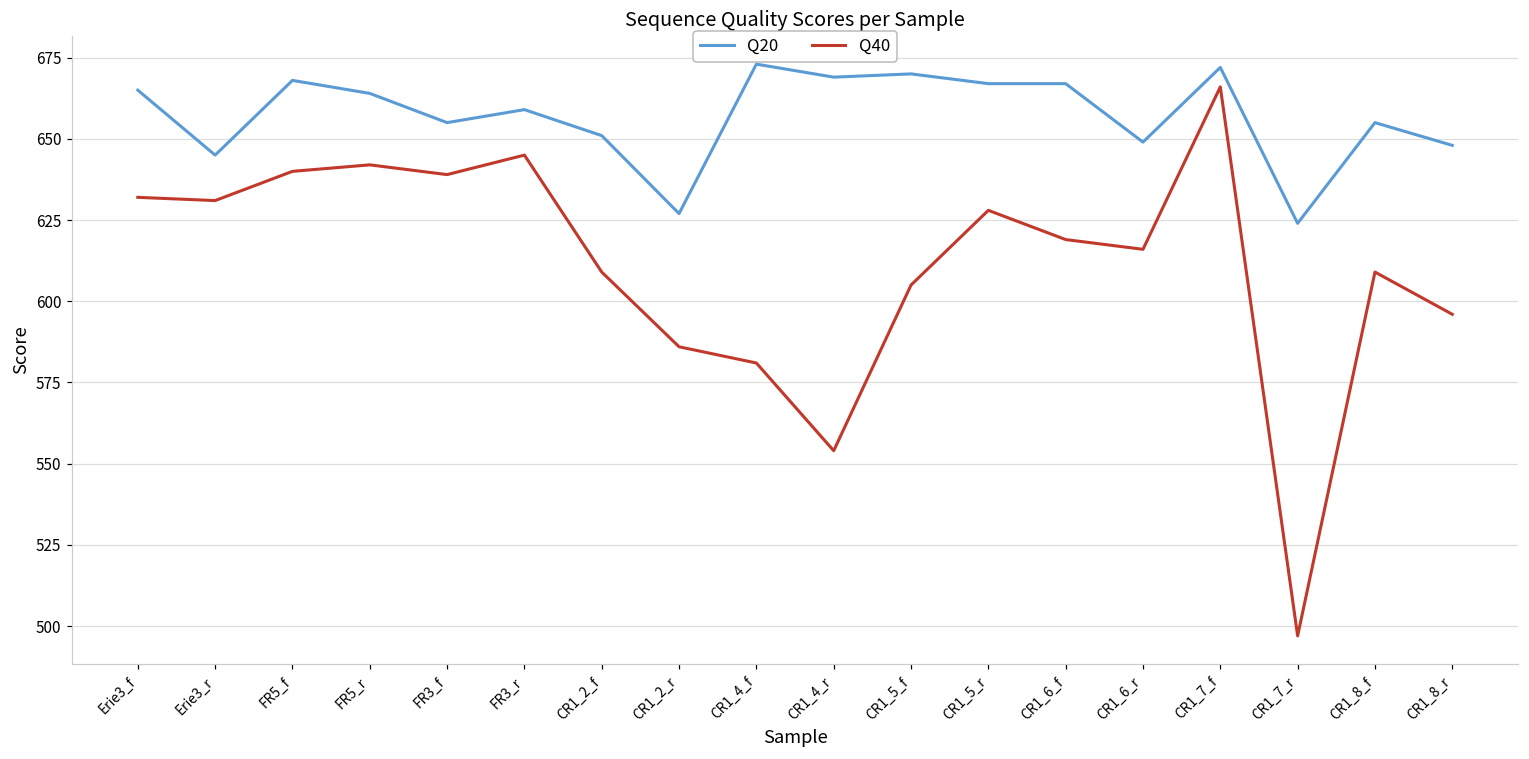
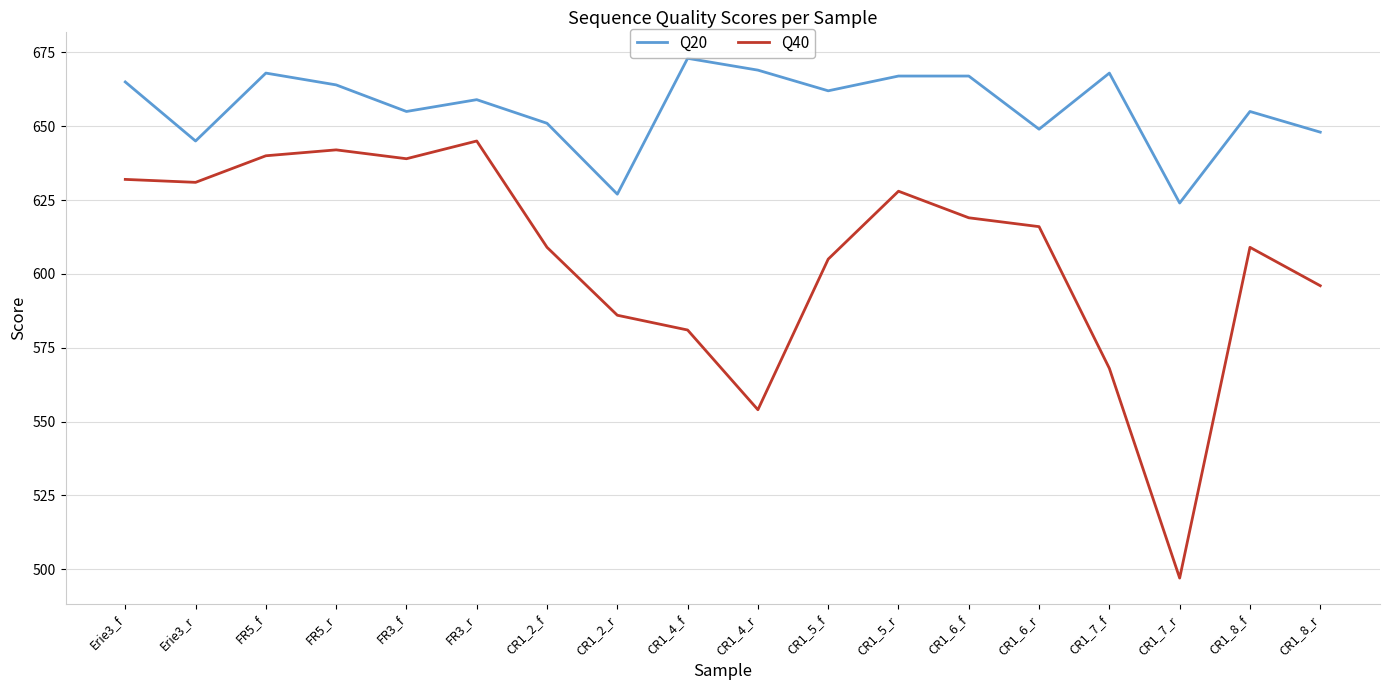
Q20, CR1_5_f: 670 -> 662
Q20, CR1_7_f: 672 -> 668
Q40, CR1_7_f: 666 -> 568
